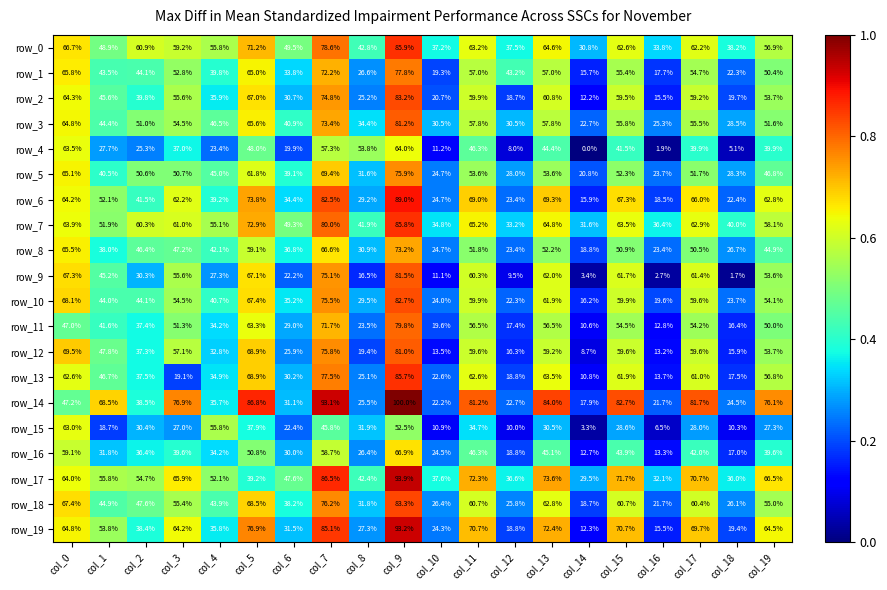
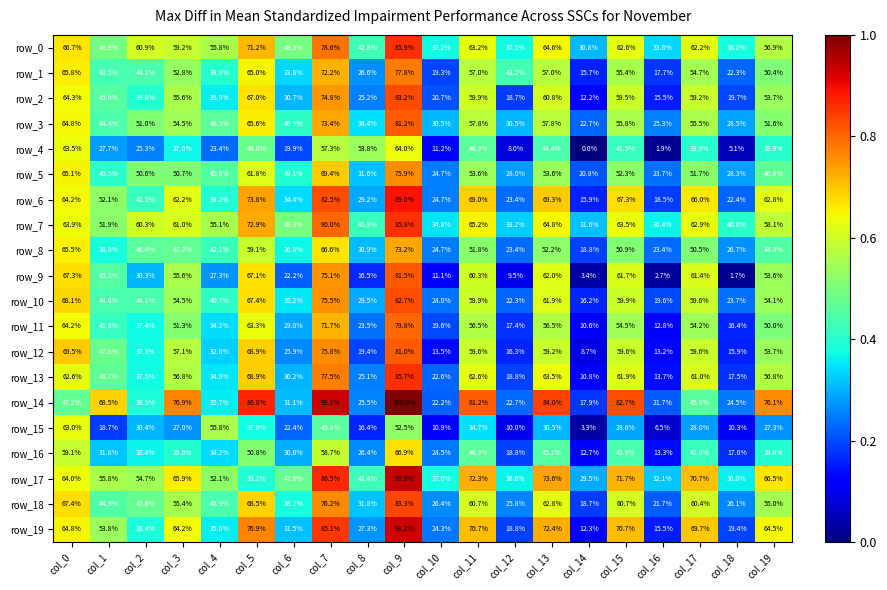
row_11, col_0: 47.0% -> 64.2%
row_13, col_3: 19.1% -> 56.8%
row_14, col_17: 81.7% -> 45.8%
row_15, col_8: 31.9% -> 16.4%
